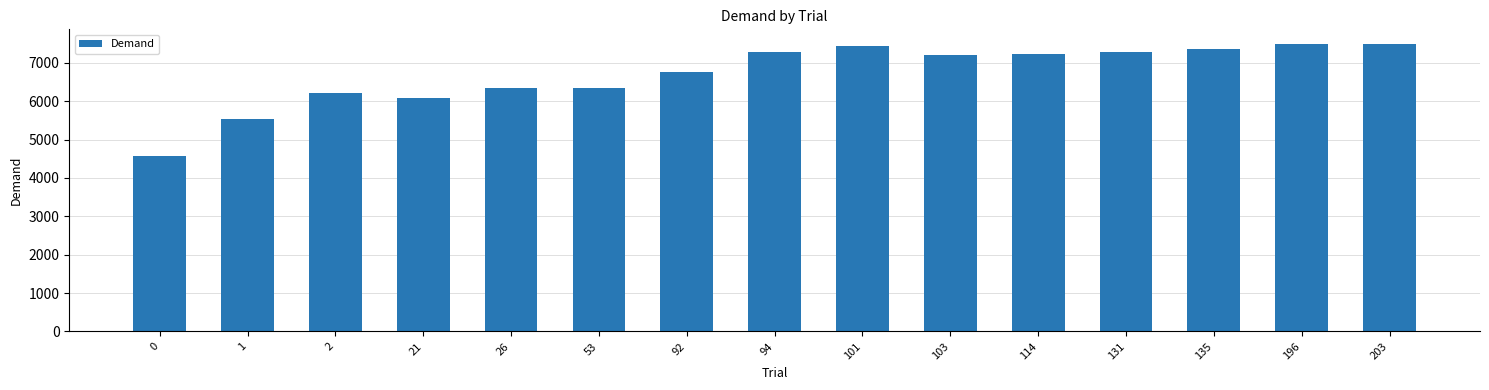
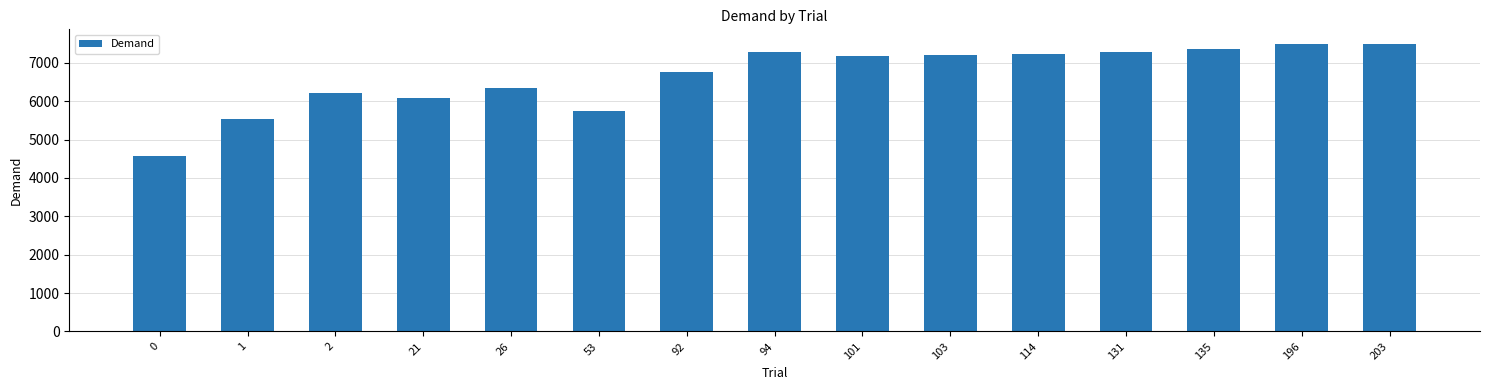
53: 6300 -> 5800
101: 7400 -> 7200
